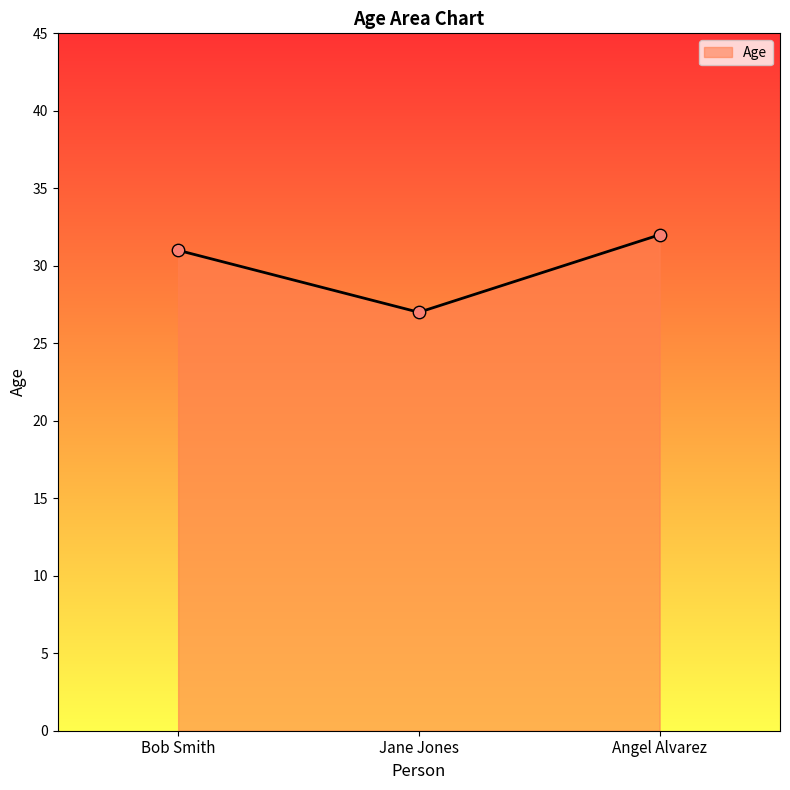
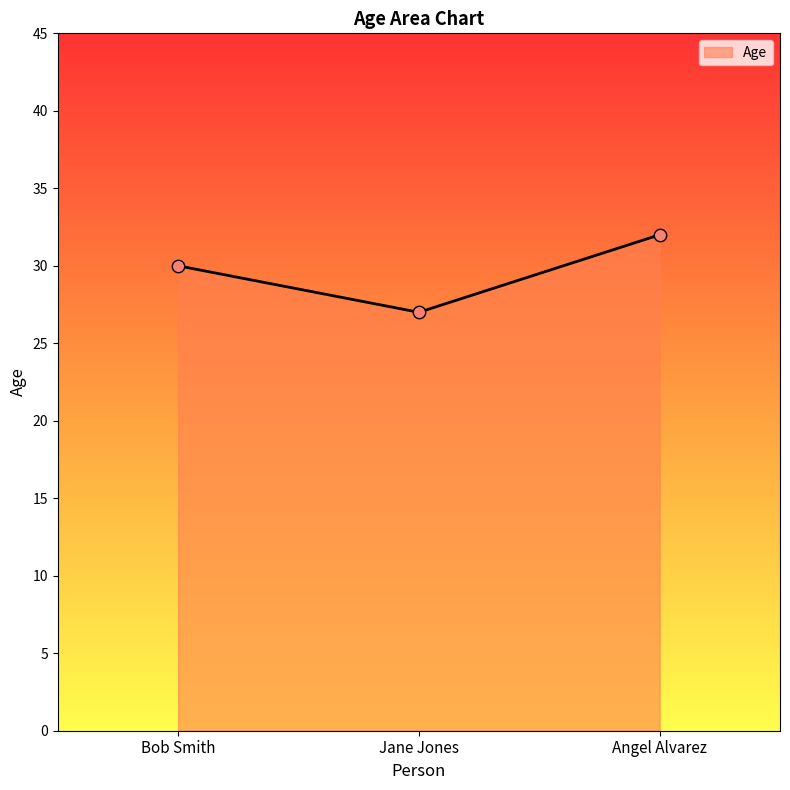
Bob Smith: 31 -> 30
